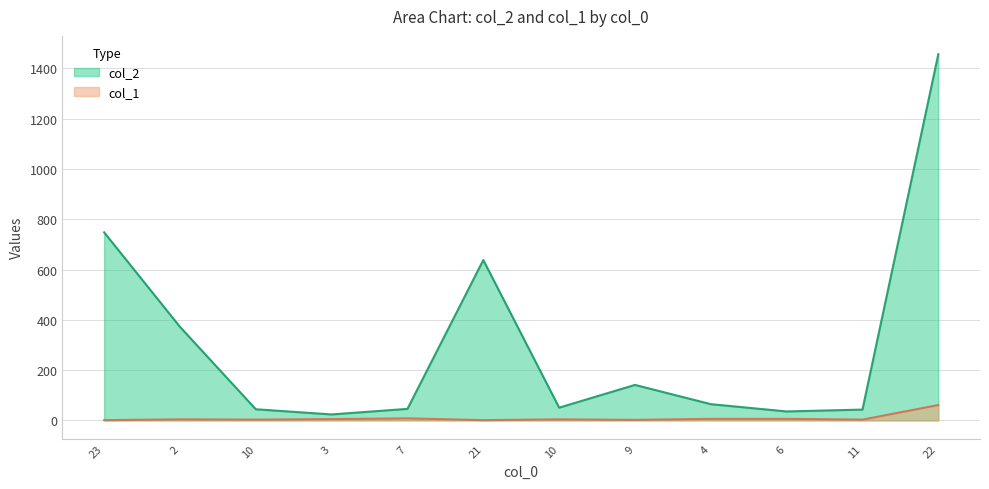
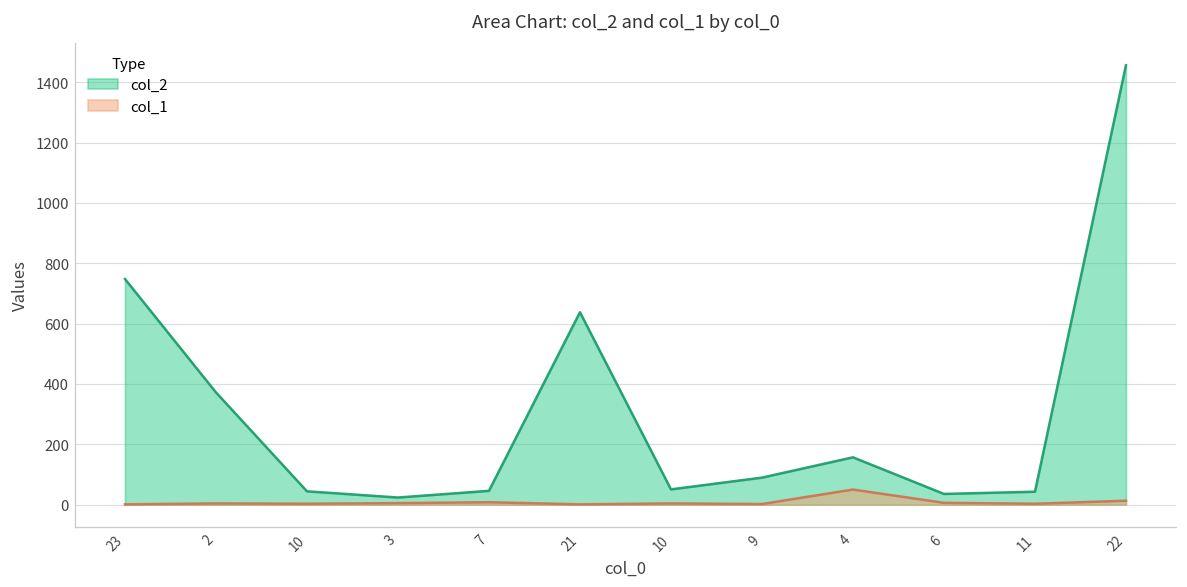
col_2, 9: 140 -> 90
col_2, 4: 60 -> 160
col_1, 4: 10 -> 50
col_1, 22: 60 -> 10
